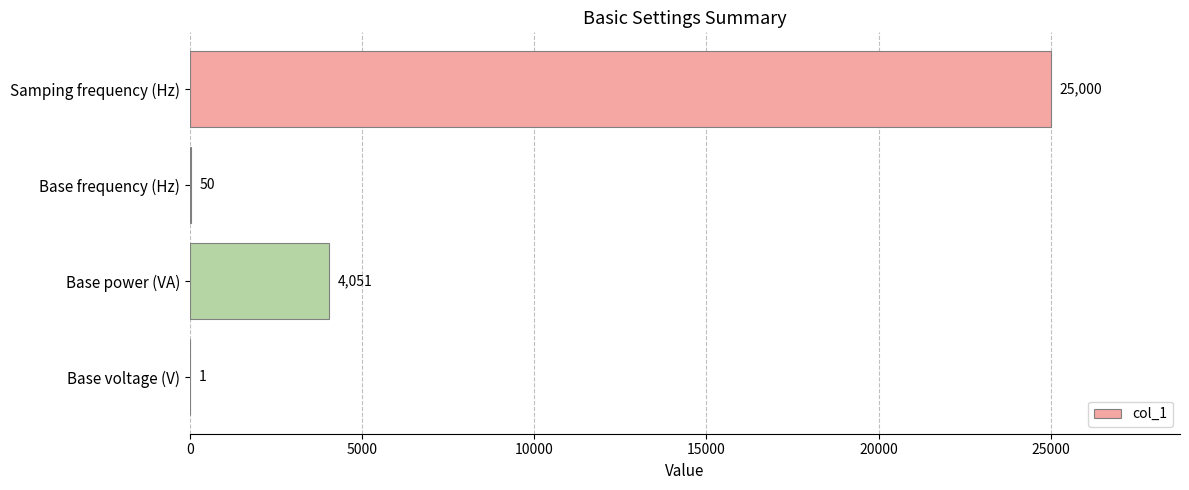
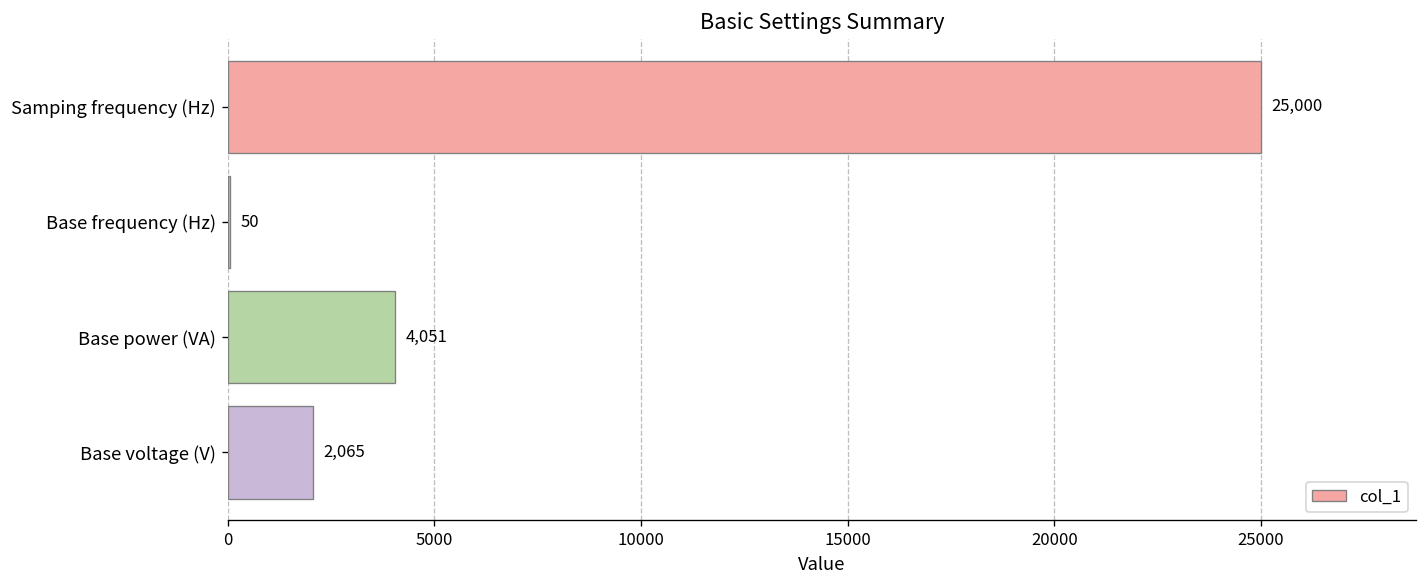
Base voltage (V): 1 -> 2,065
